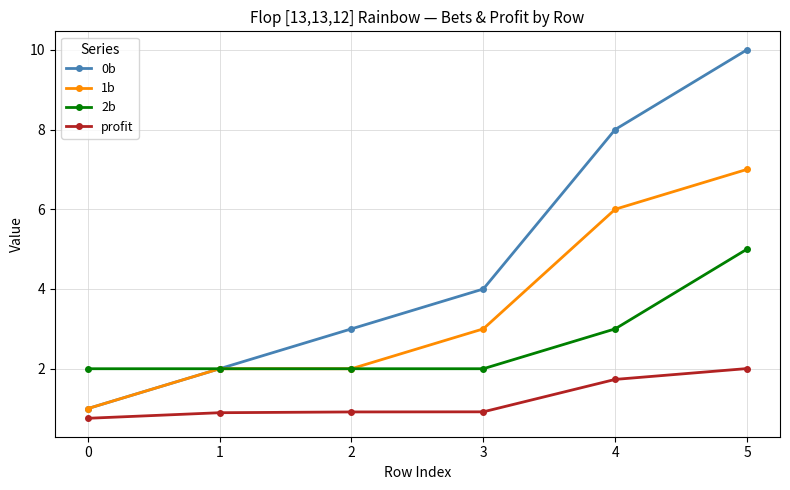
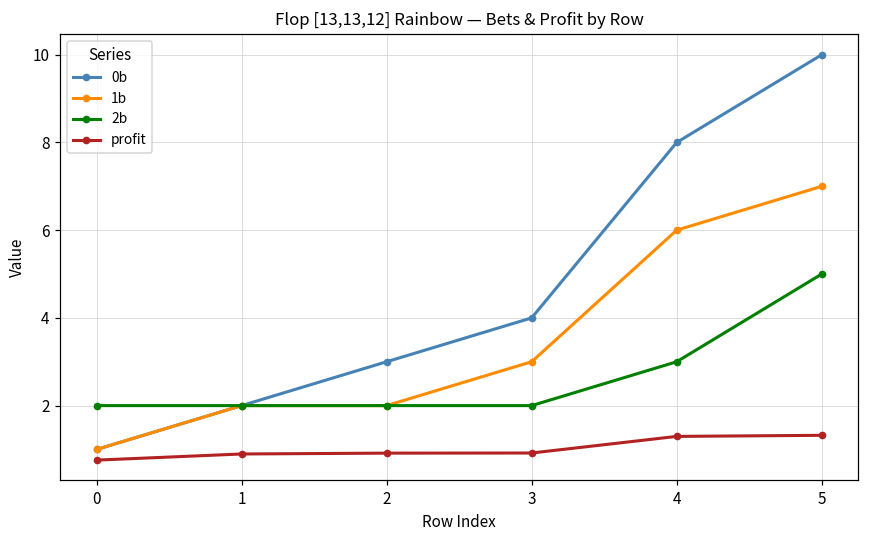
profit, 4: 1.7 -> 1.3
profit, 5: 2.0 -> 1.3
